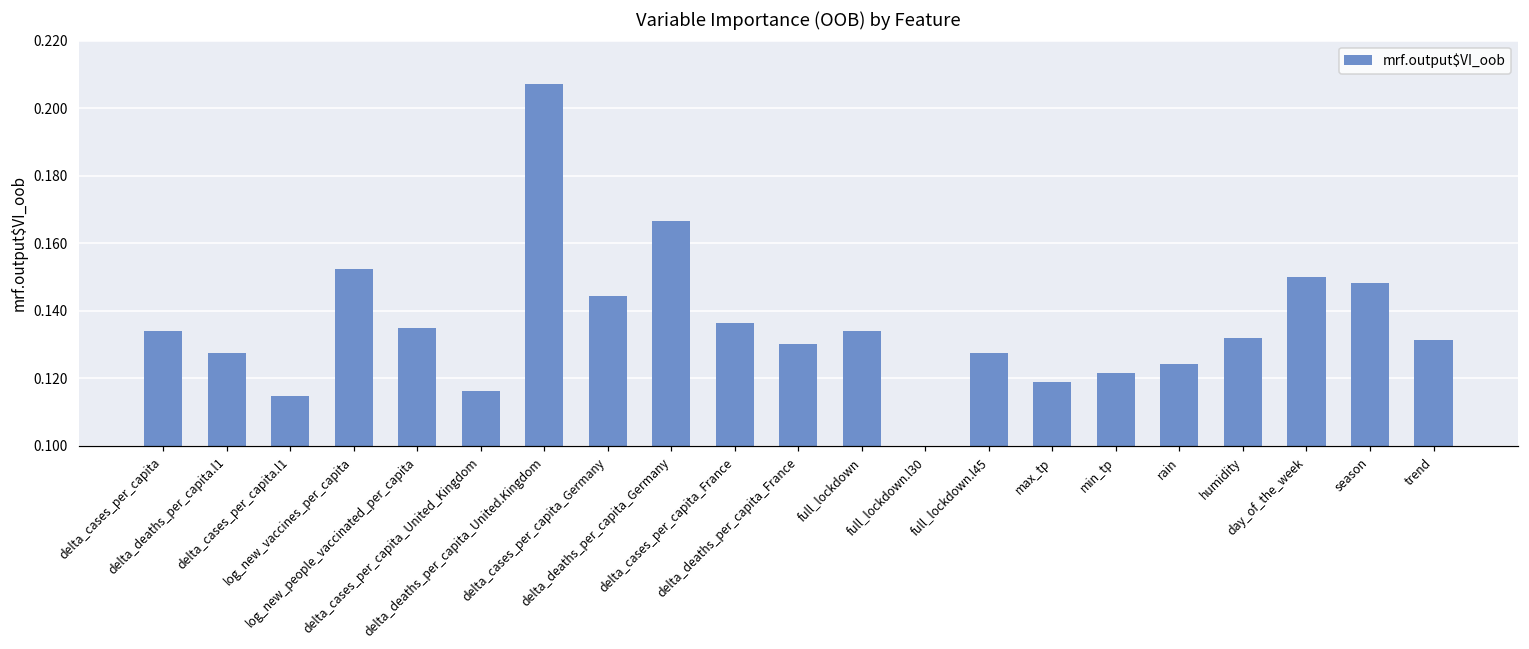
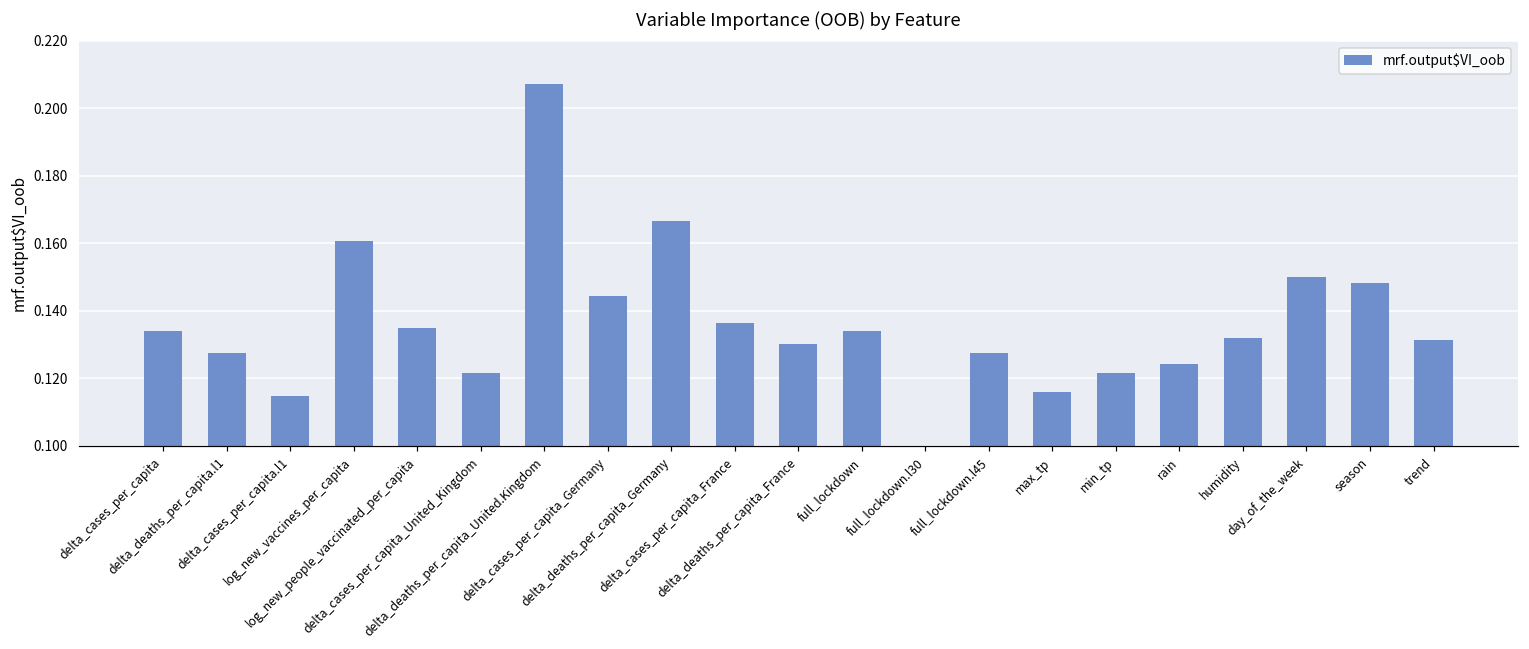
log_new_vaccines_per_capita: 0.152 -> 0.161
delta_cases_per_capita_United_Kingdom: 0.116 -> 0.122
max_tp: 0.119 -> 0.116
